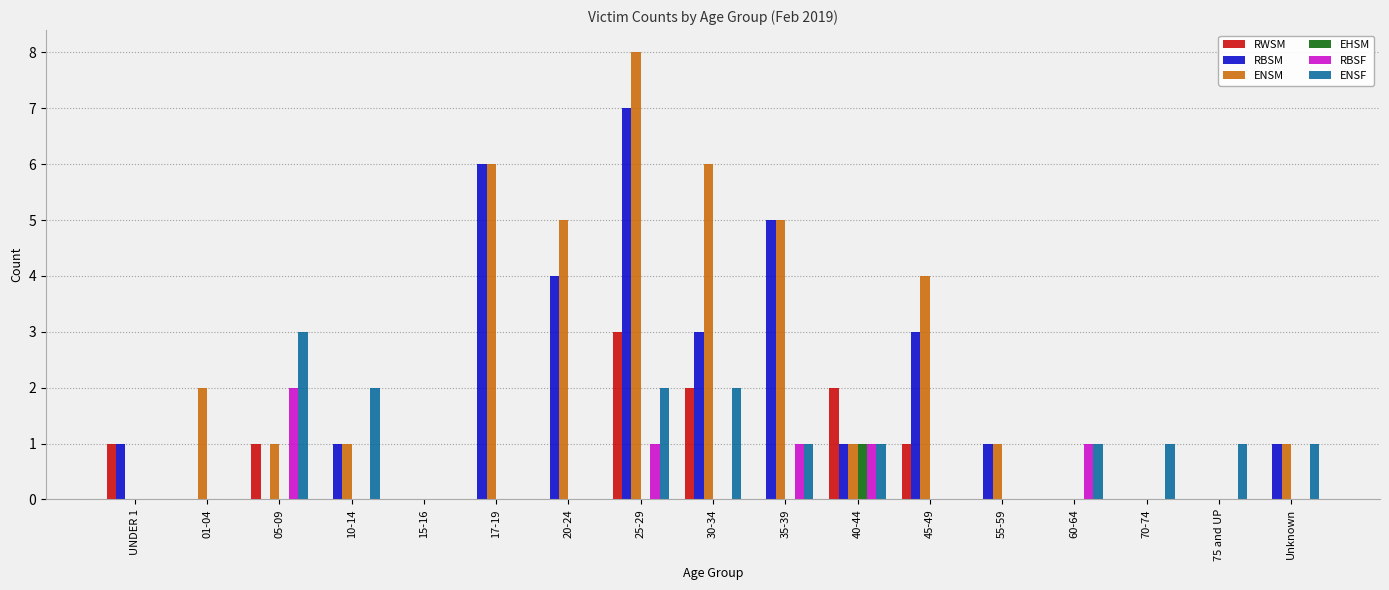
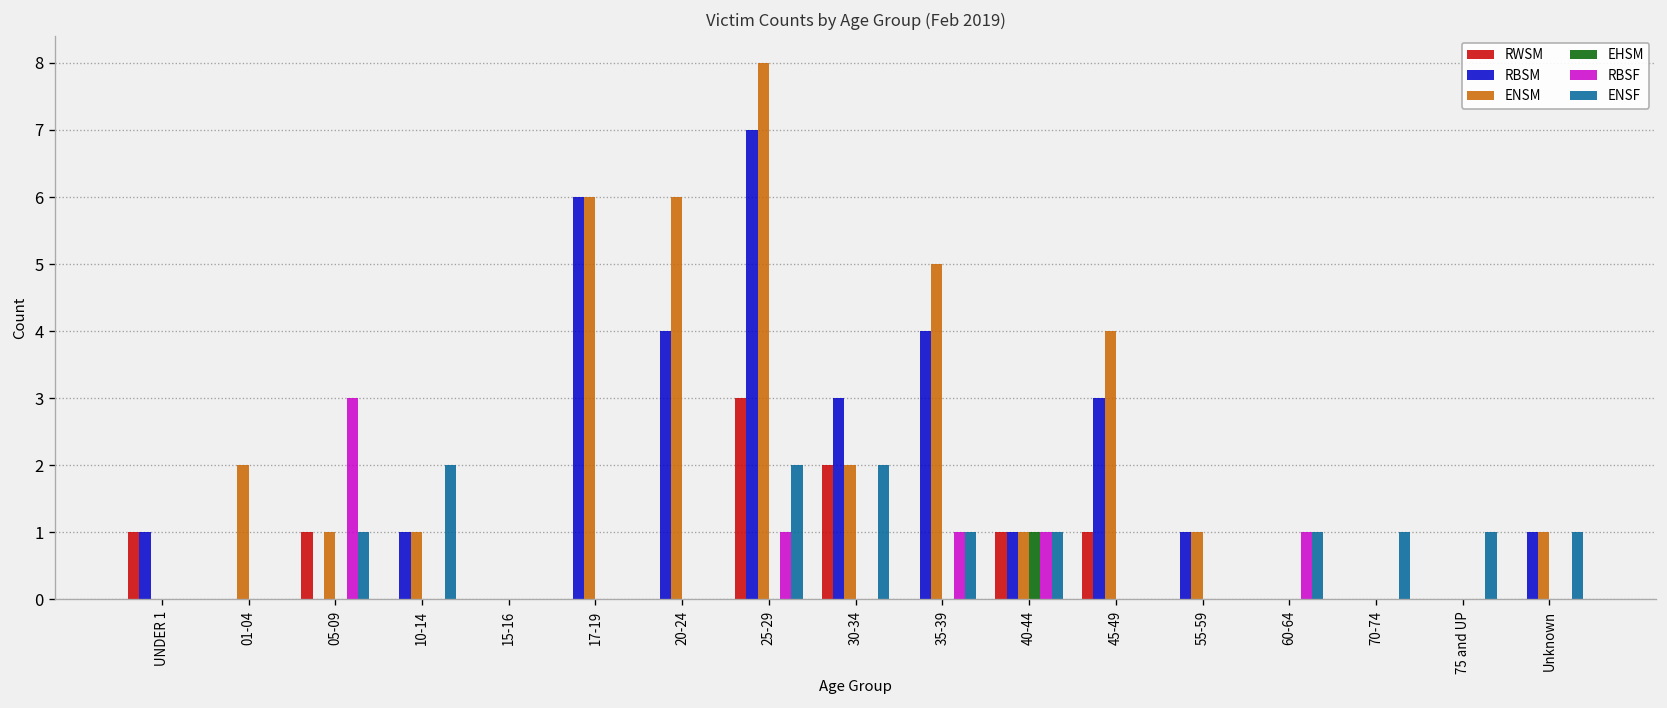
RBSF, 05-09: 2 -> 3
ENSF, 05-09: 3 -> 1
ENSM, 20-24: 5 -> 6
ENSM, 30-34: 6 -> 2
RBSM, 35-39: 5 -> 4
RWSM, 40-44: 2 -> 1
